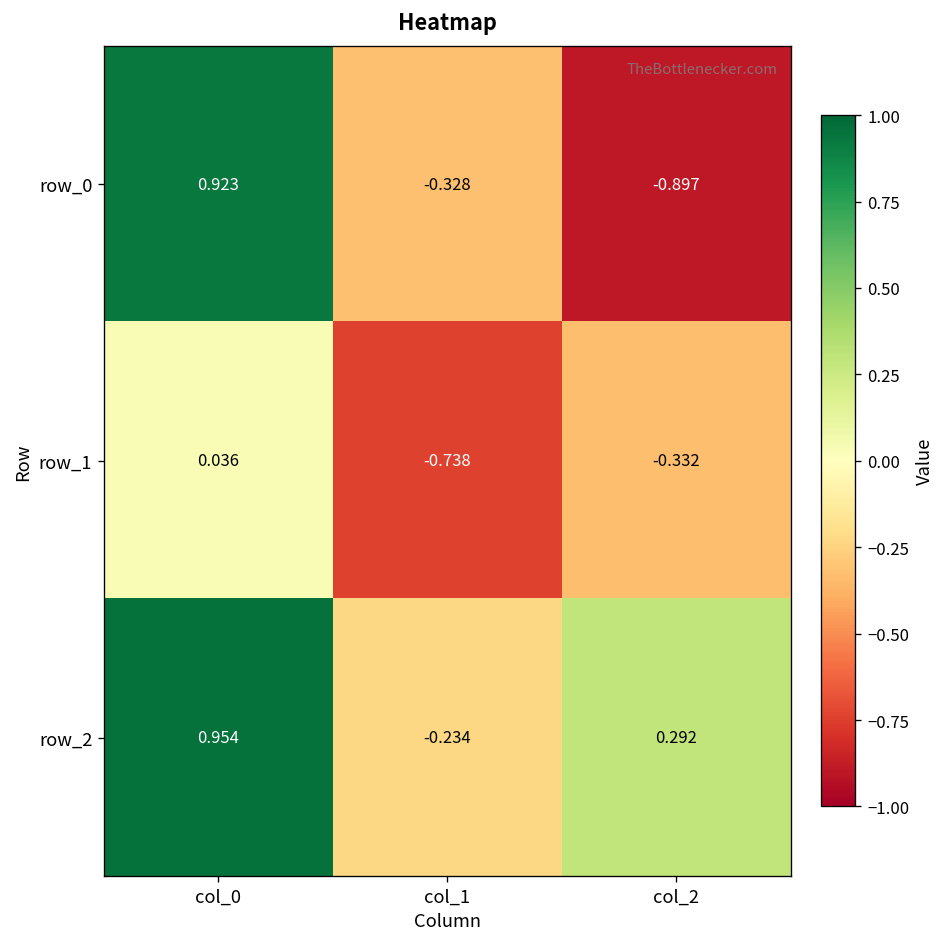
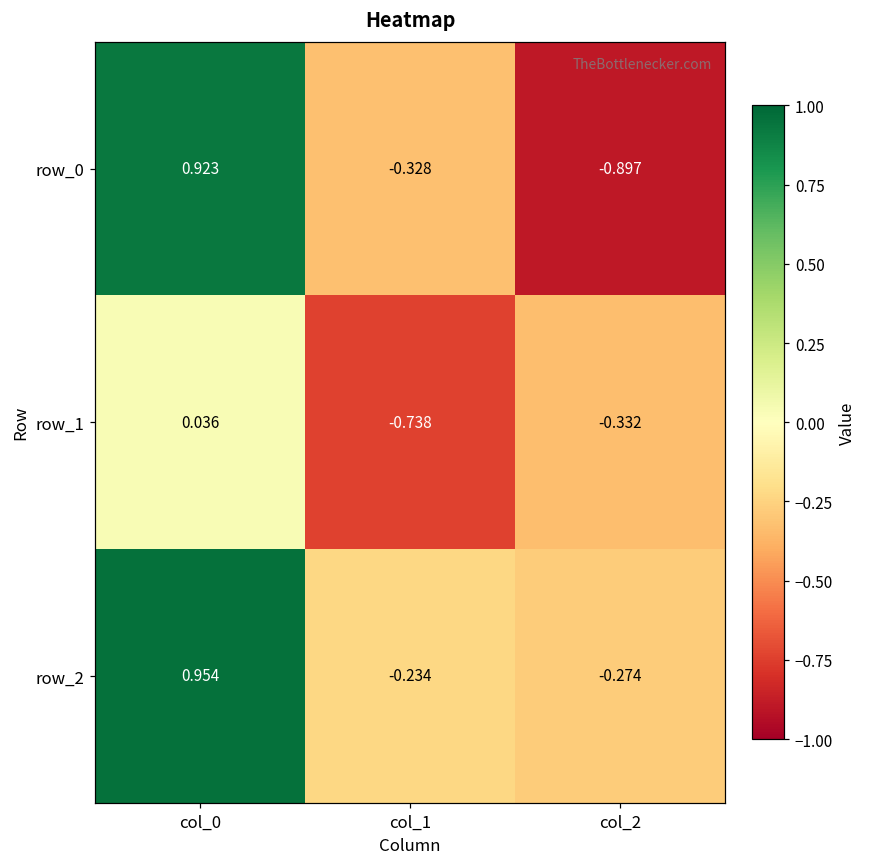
row_2, col_2: 0.292 -> -0.274
